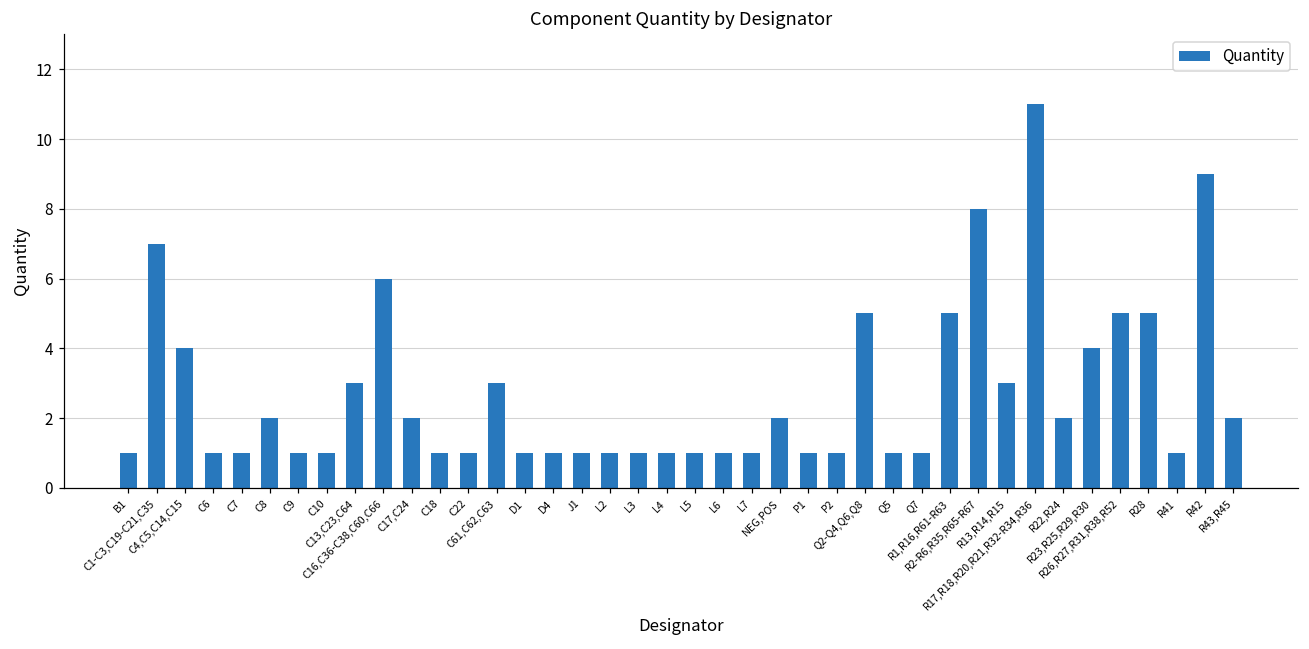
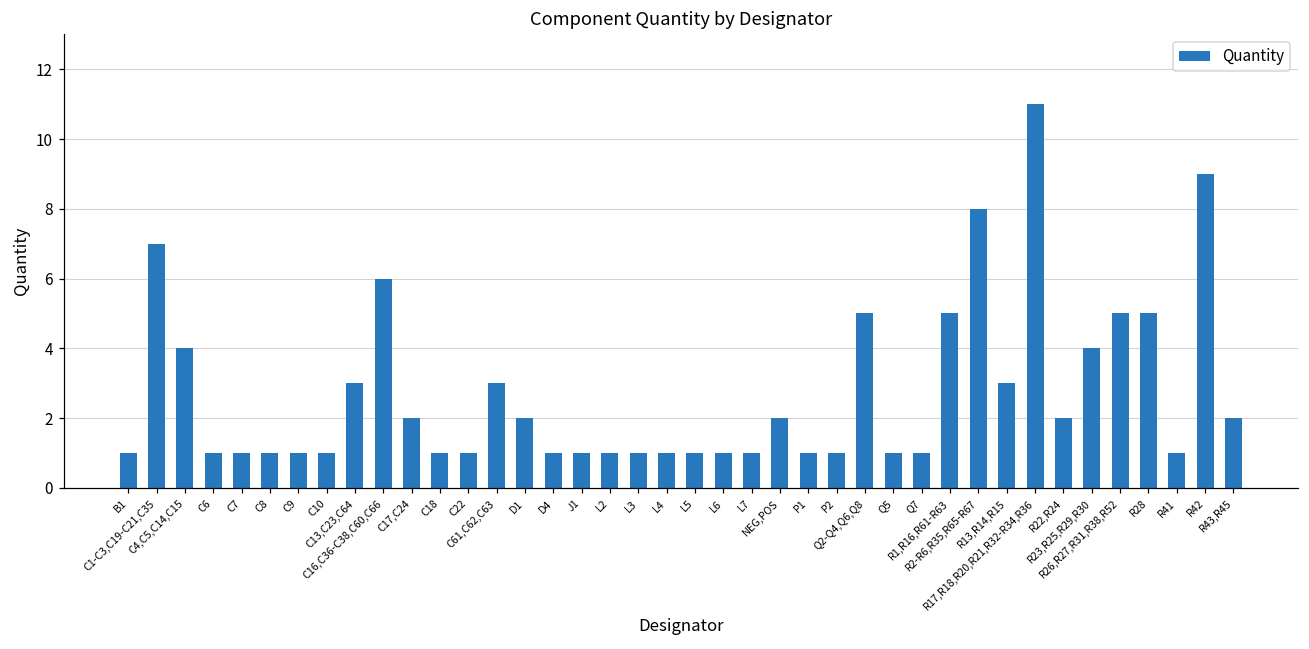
C8: 2 -> 1
D1: 1 -> 2
